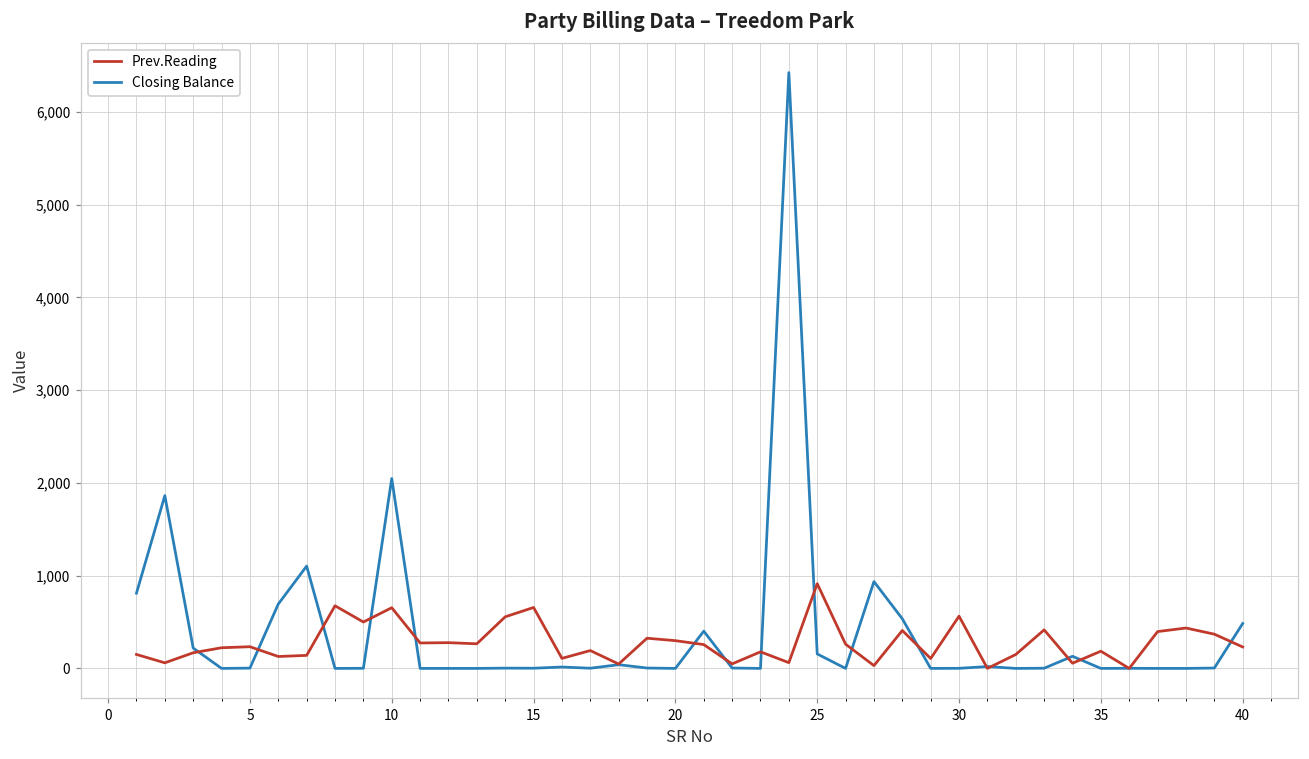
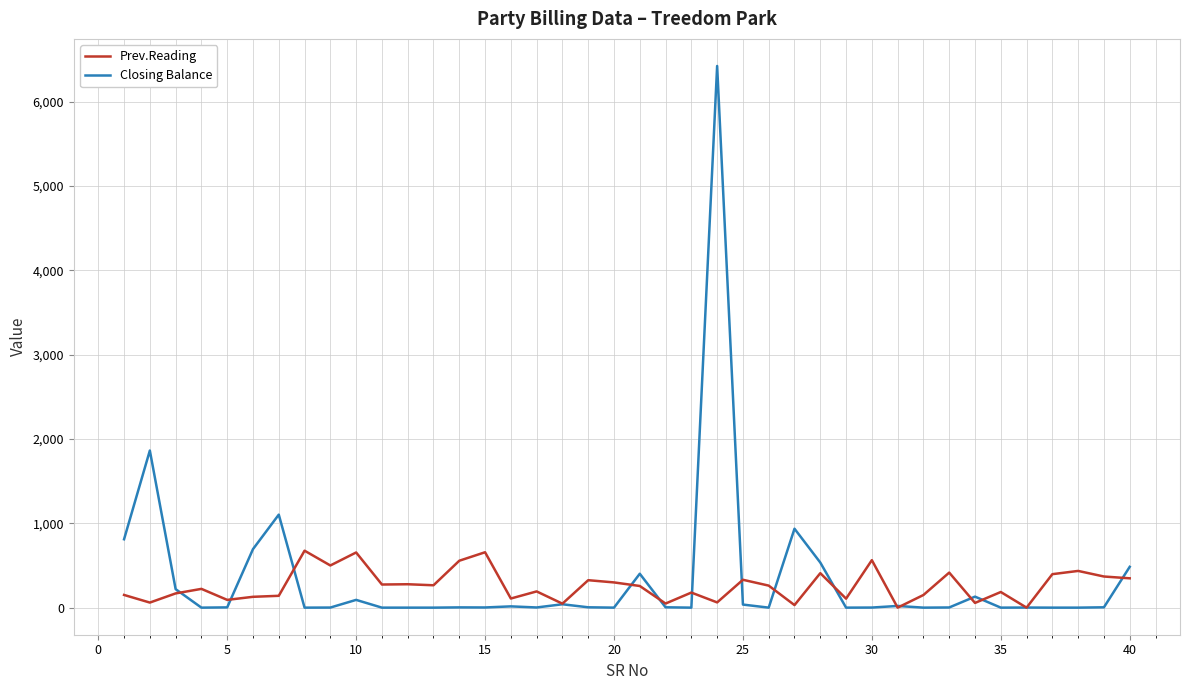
Prev.Reading, 5: 200 -> 100
Closing Balance, 10: 2,000 -> 100
Prev.Reading, 25: 900 -> 300
Closing Balance, 25: 200 -> 0
Prev.Reading, 40: 200 -> 300
